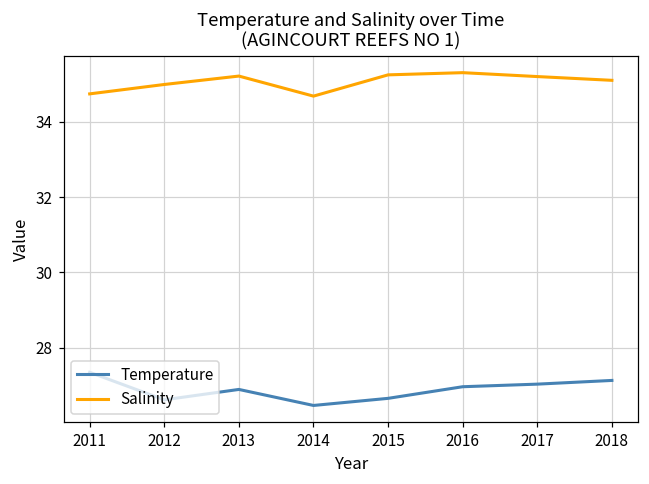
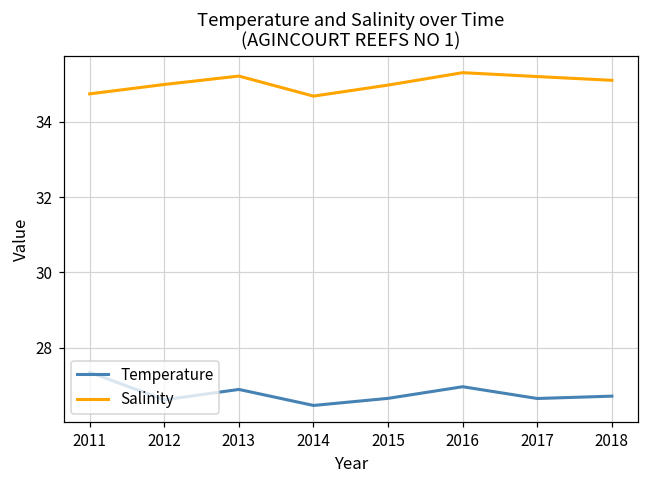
Salinity, 2015: 35.2 -> 35.0
Temperature, 2017: 27.0 -> 26.7
Temperature, 2018: 27.1 -> 26.7
